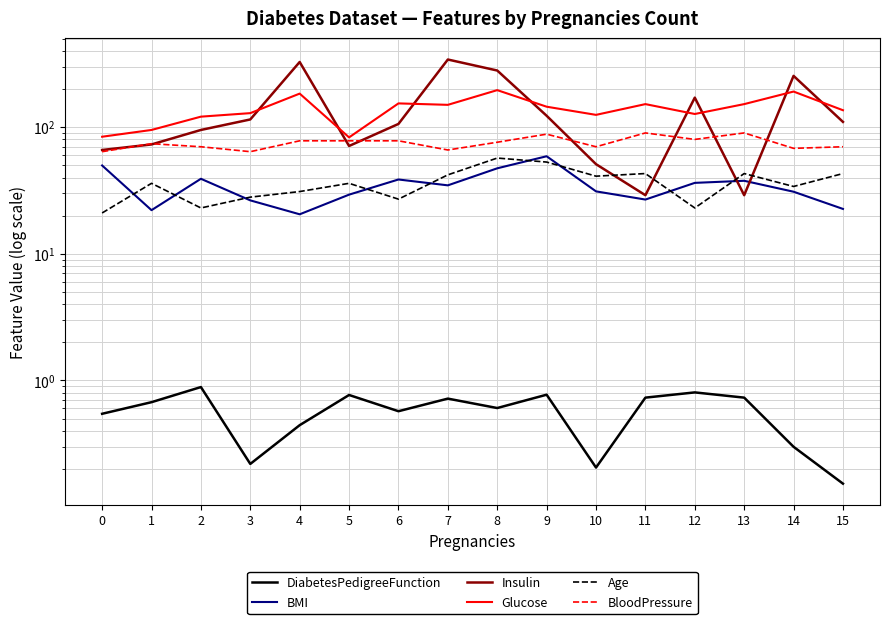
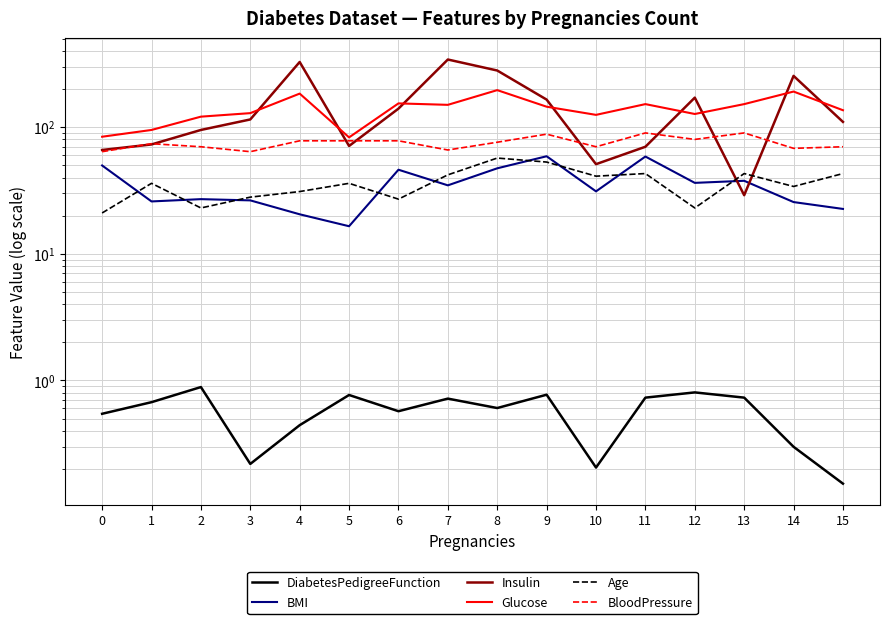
BMI, 1: 22 -> 26
BMI, 2: 39 -> 27
BMI, 5: 29 -> 17
BMI, 6: 39 -> 46
Insulin, 6: 110 -> 140
Insulin, 9: 120 -> 170
BMI, 11: 27 -> 60
Insulin, 11: 29 -> 70
BMI, 14: 31 -> 26
